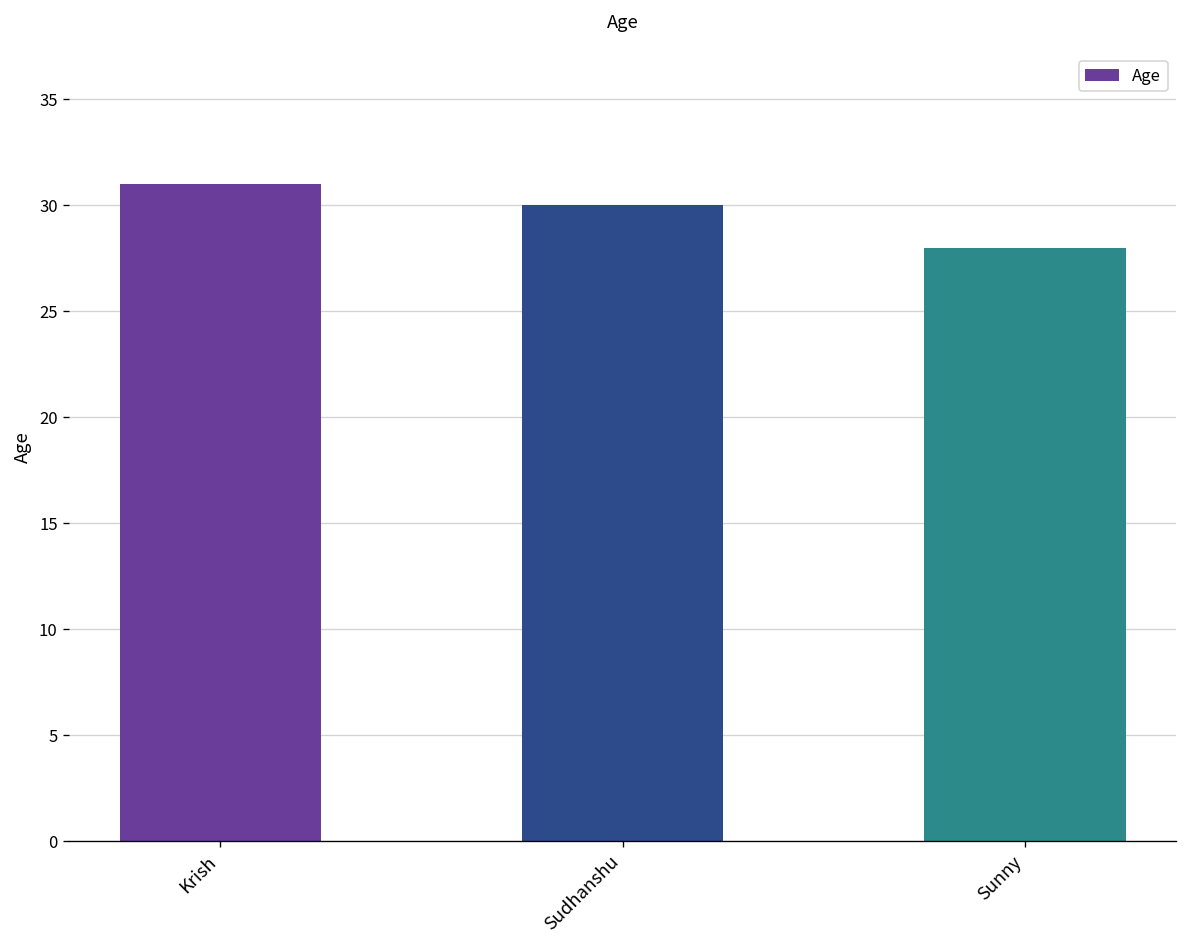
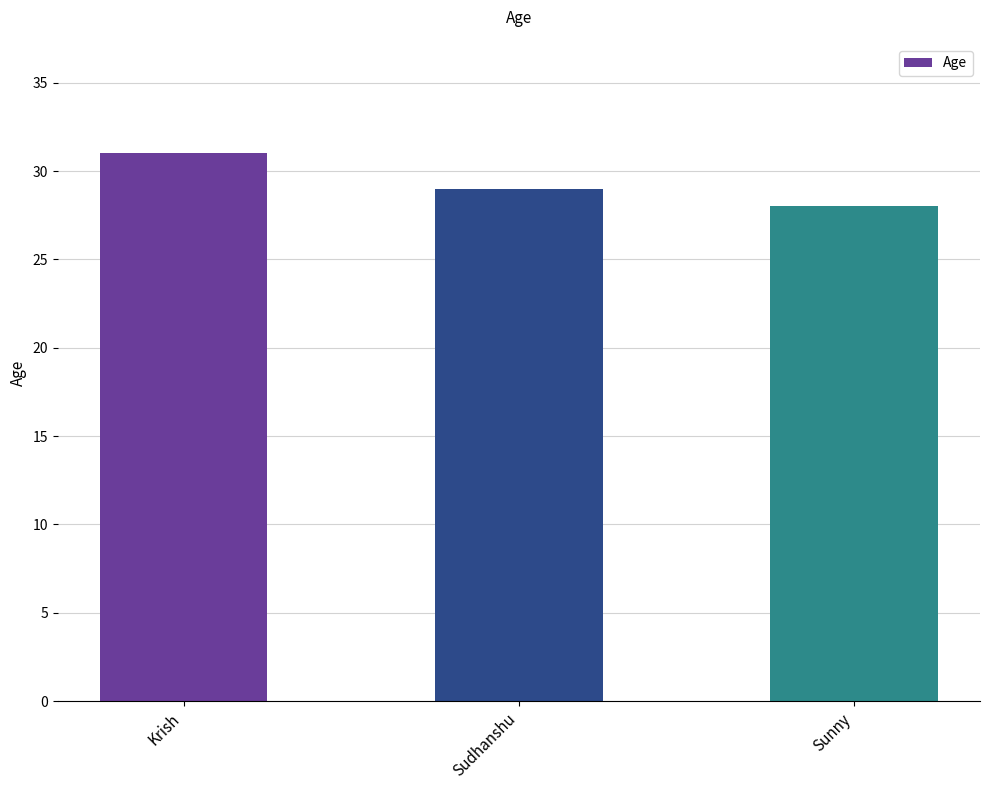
Sudhanshu: 30 -> 29
